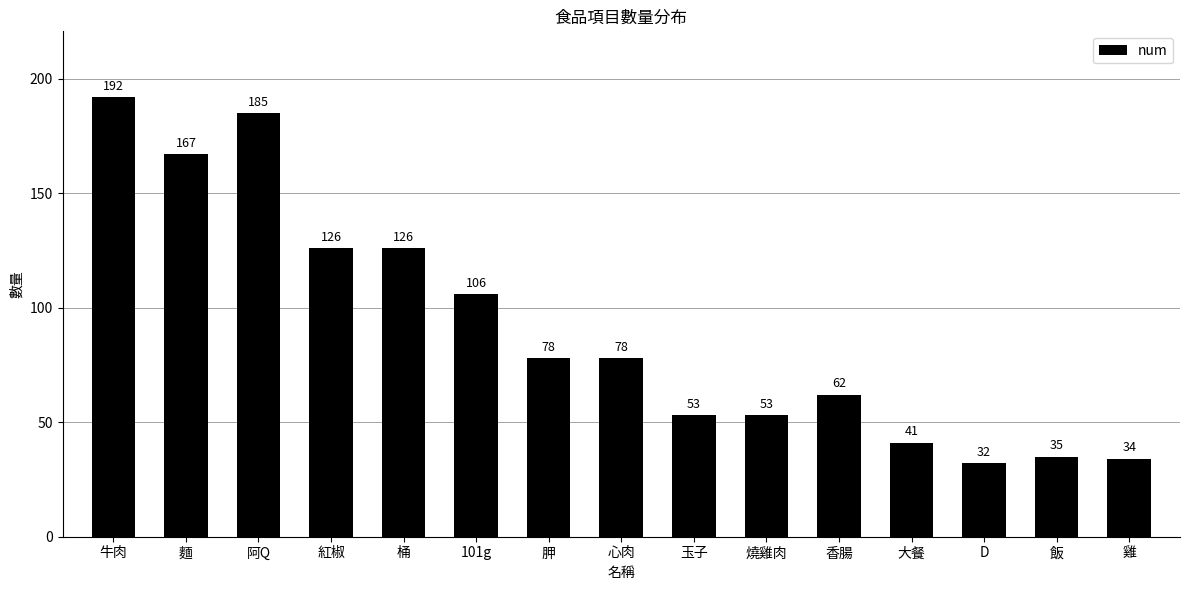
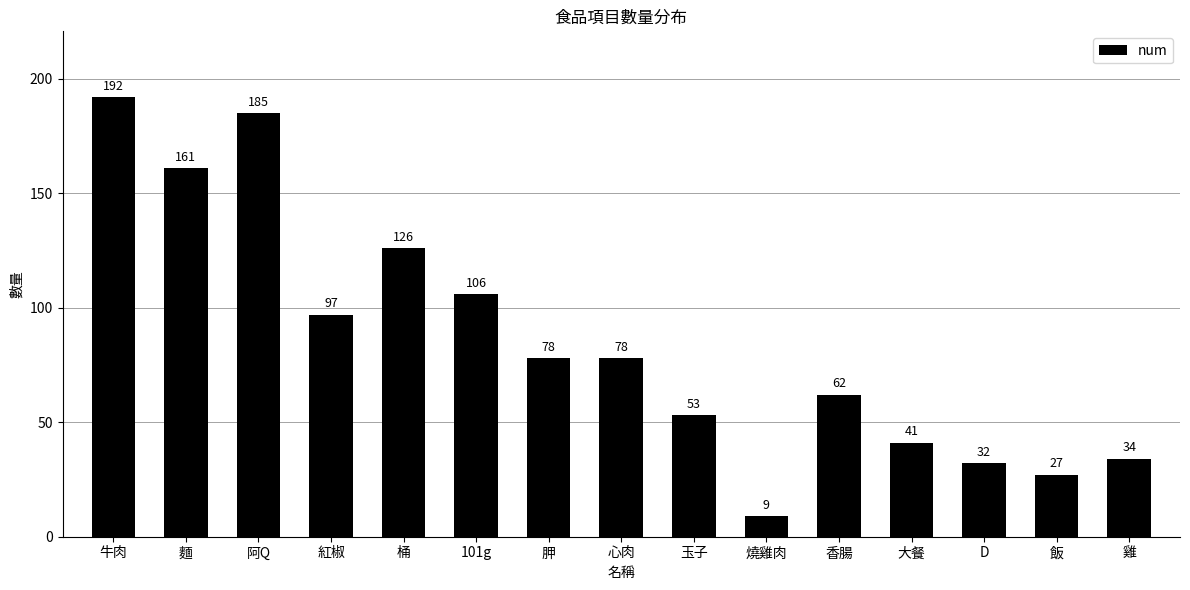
麵: 167 -> 161
紅椒: 126 -> 97
燒雞肉: 53 -> 9
飯: 35 -> 27
